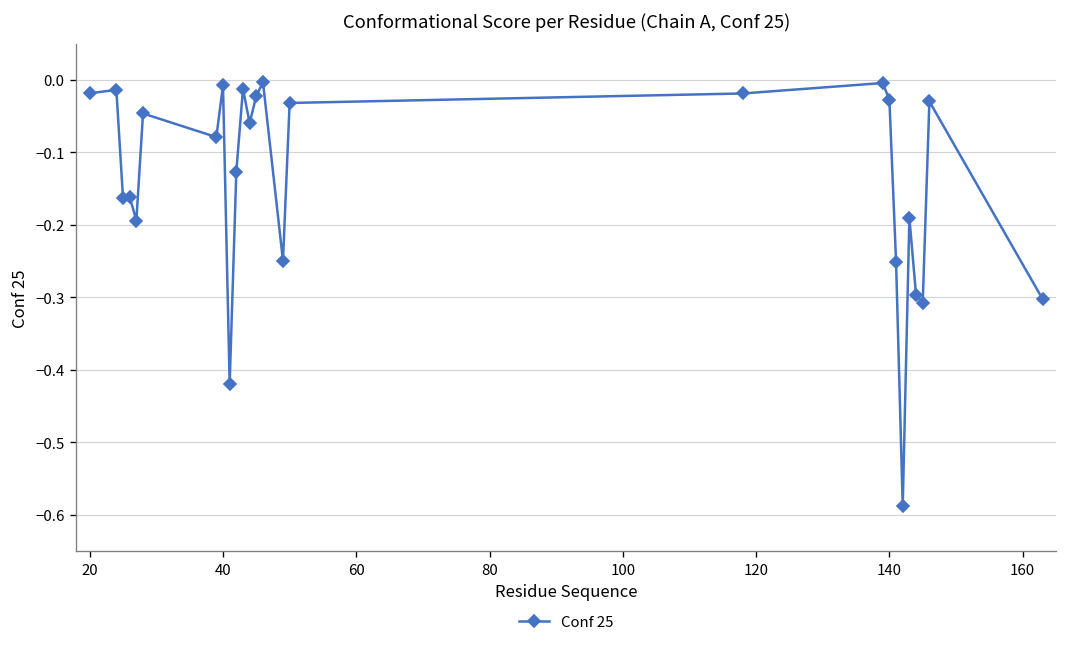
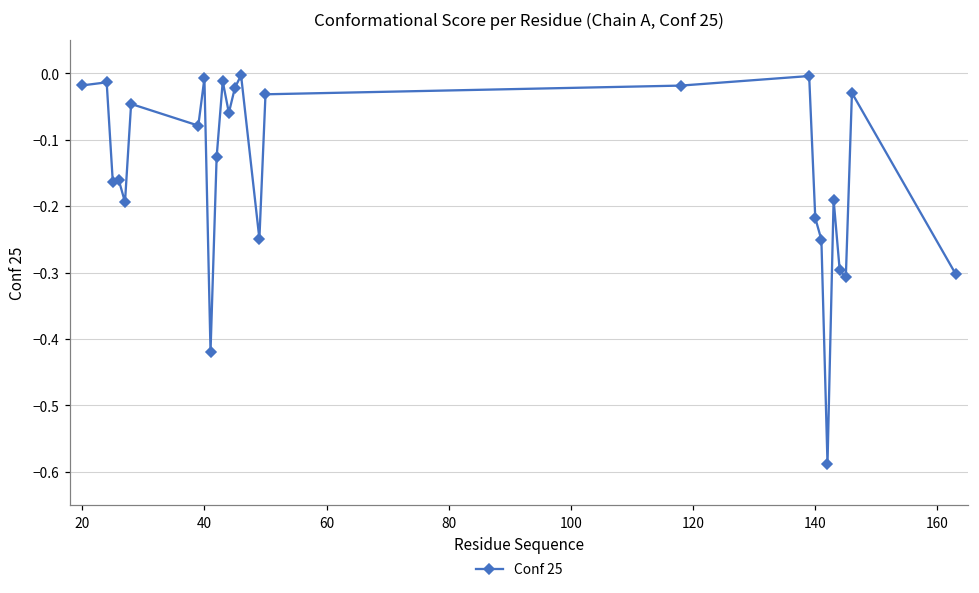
140: -0.03 -> -0.22
